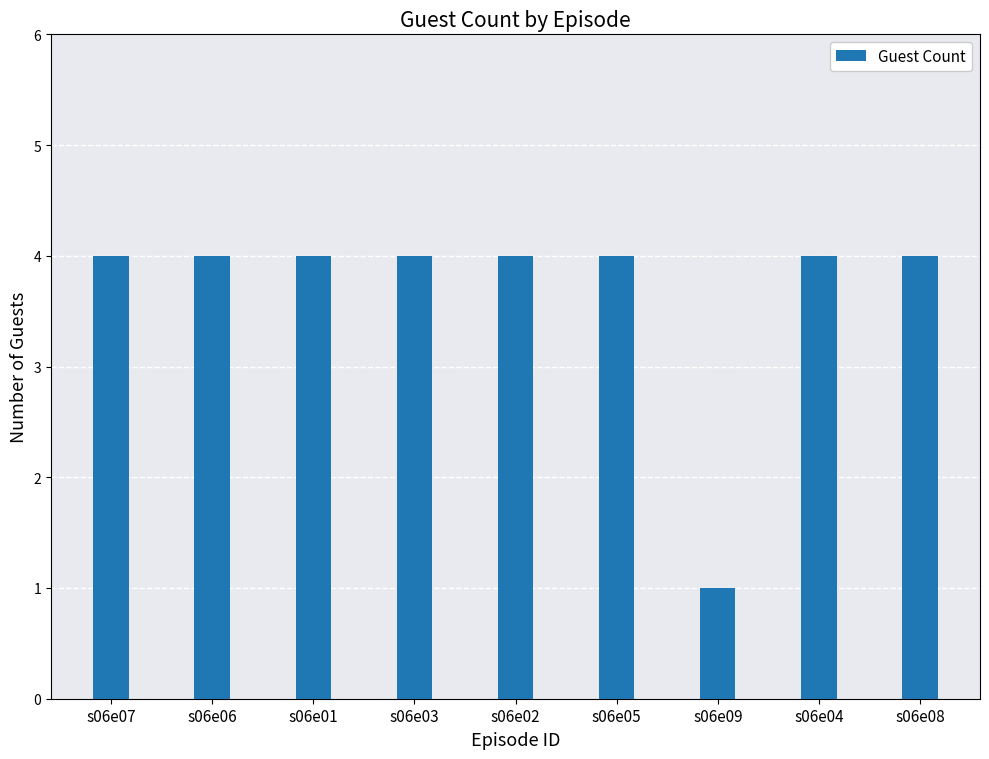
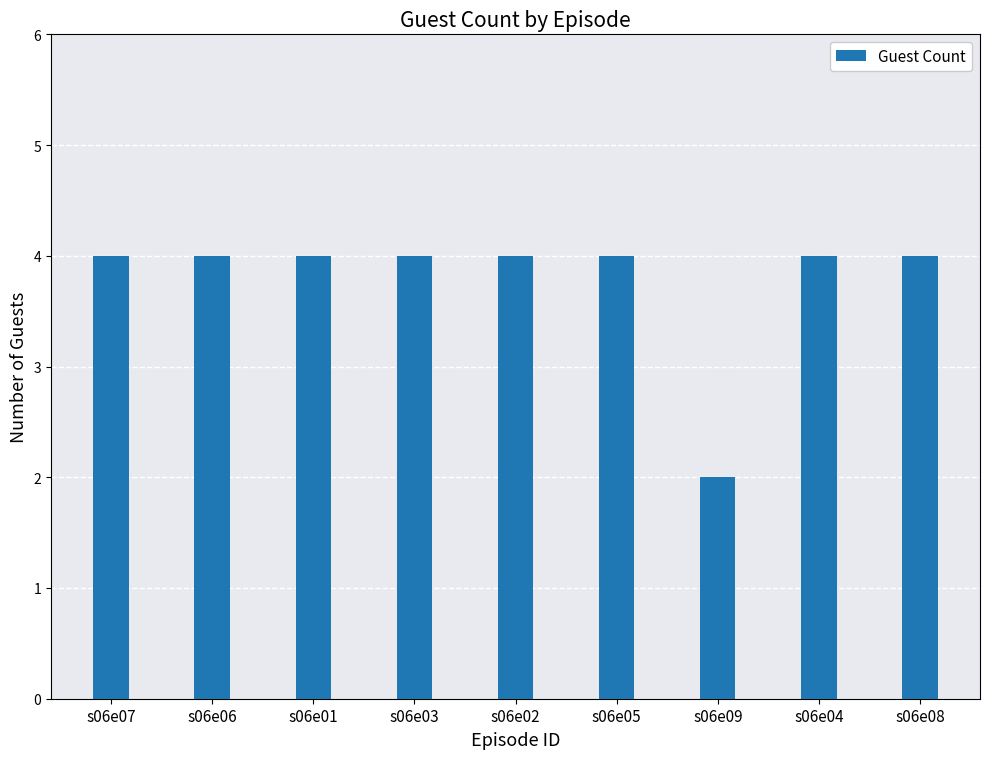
s06e09: 1 -> 2
